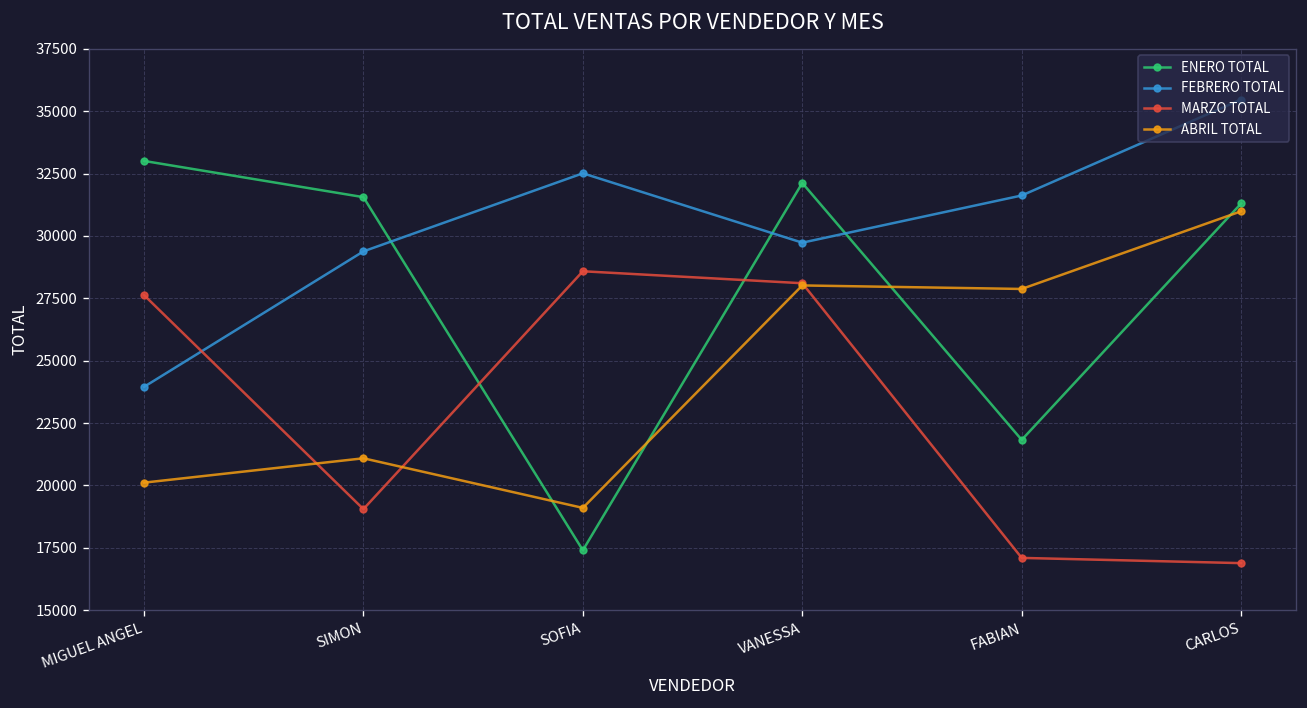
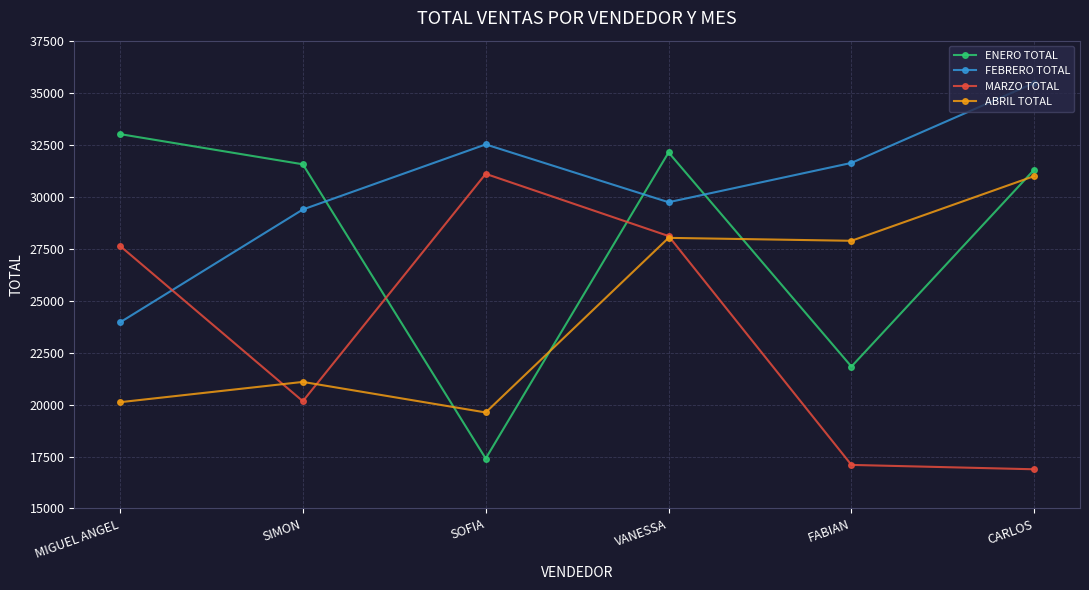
MARZO TOTAL, SIMON: 19100 -> 20200
MARZO TOTAL, SOFIA: 28600 -> 31100
ABRIL TOTAL, SOFIA: 19100 -> 19600
